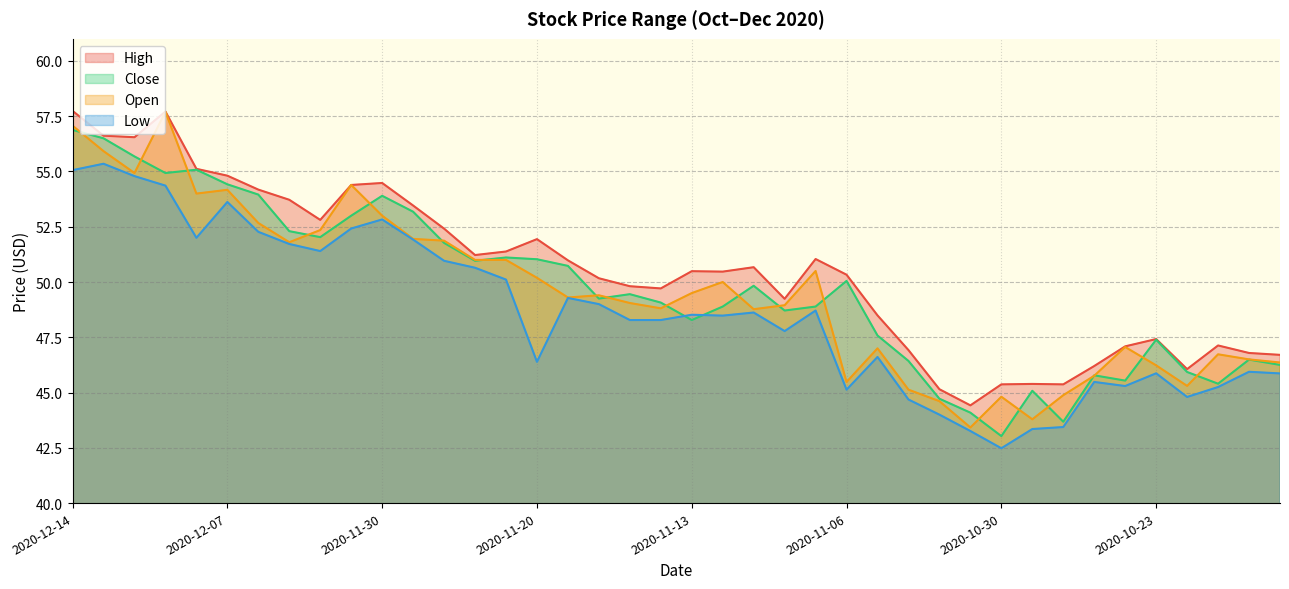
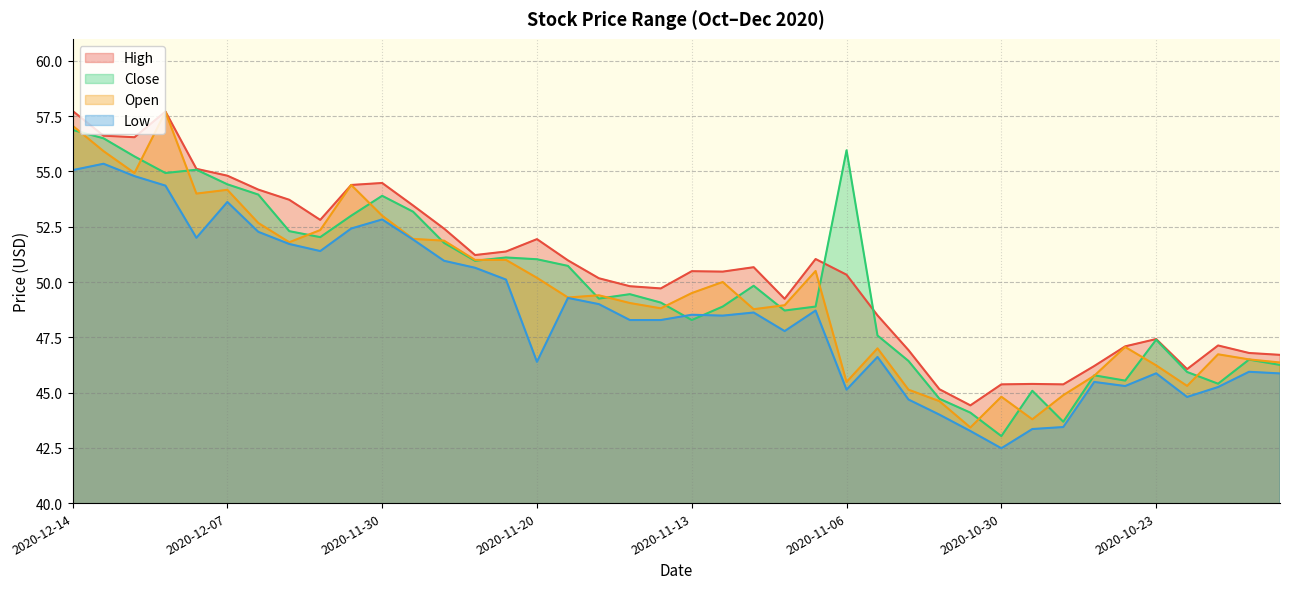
Close, 2020-11-06: 50.1 -> 56.0
